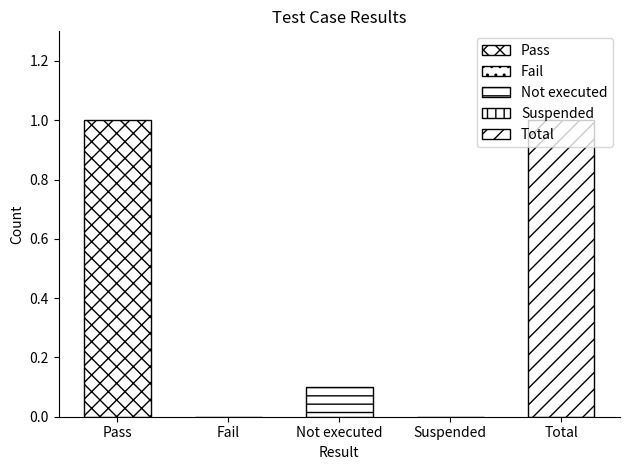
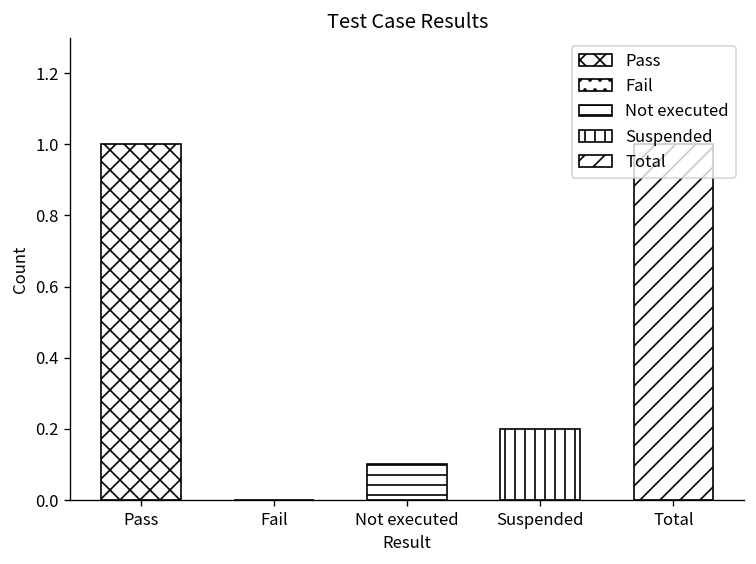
Suspended: 0.0 -> 0.2
